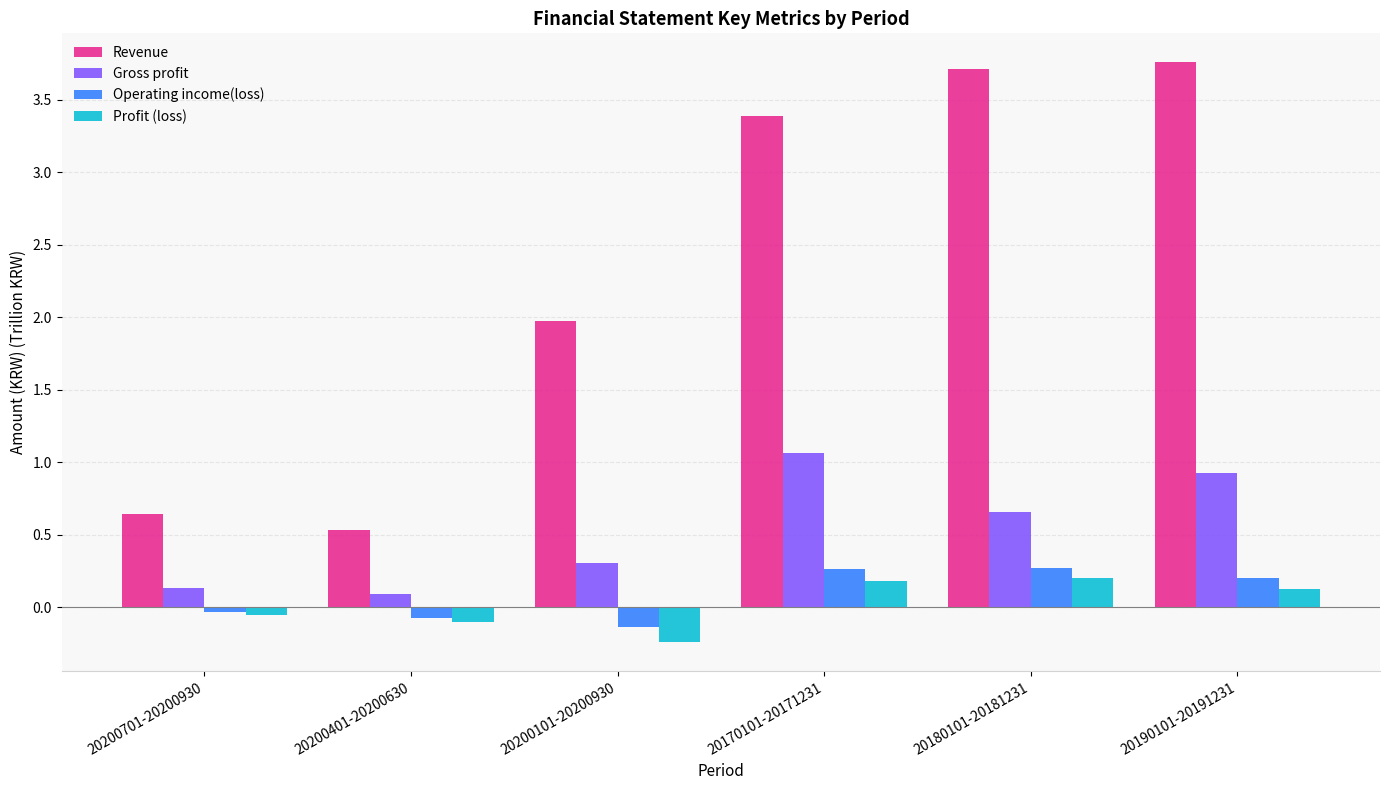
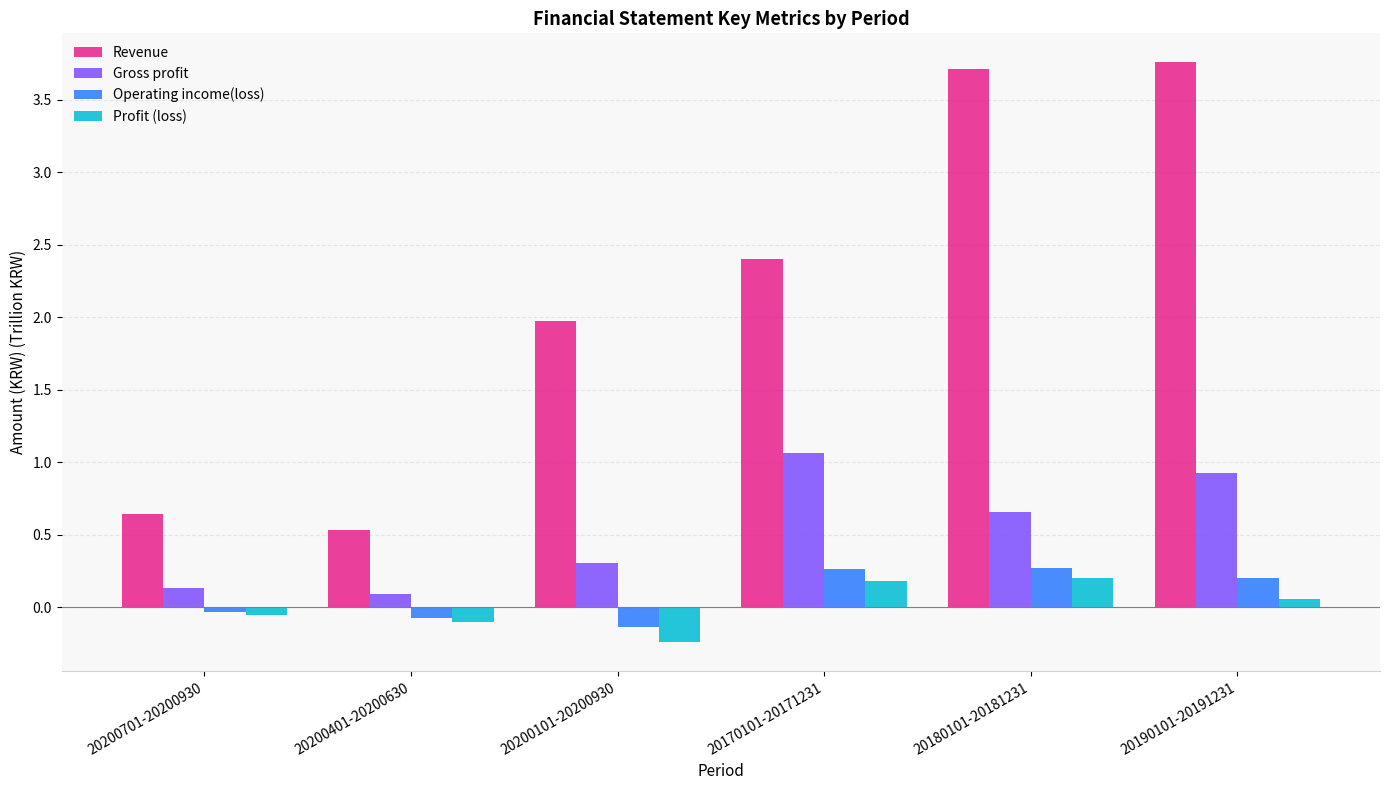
Revenue, 20170101-20171231: 3.39 -> 2.41
Profit (loss), 20190101-20191231: 0.13 -> 0.06
